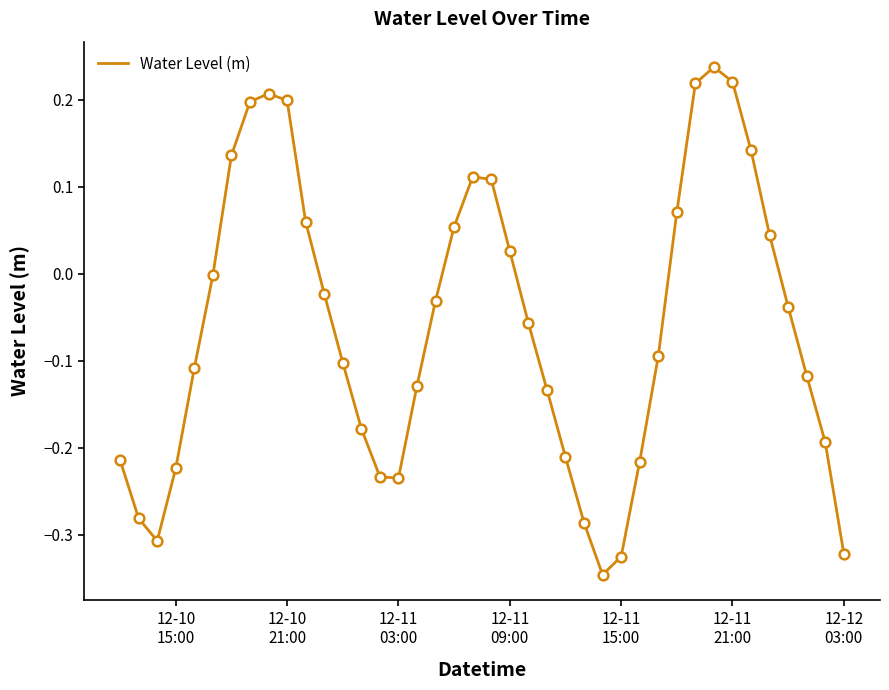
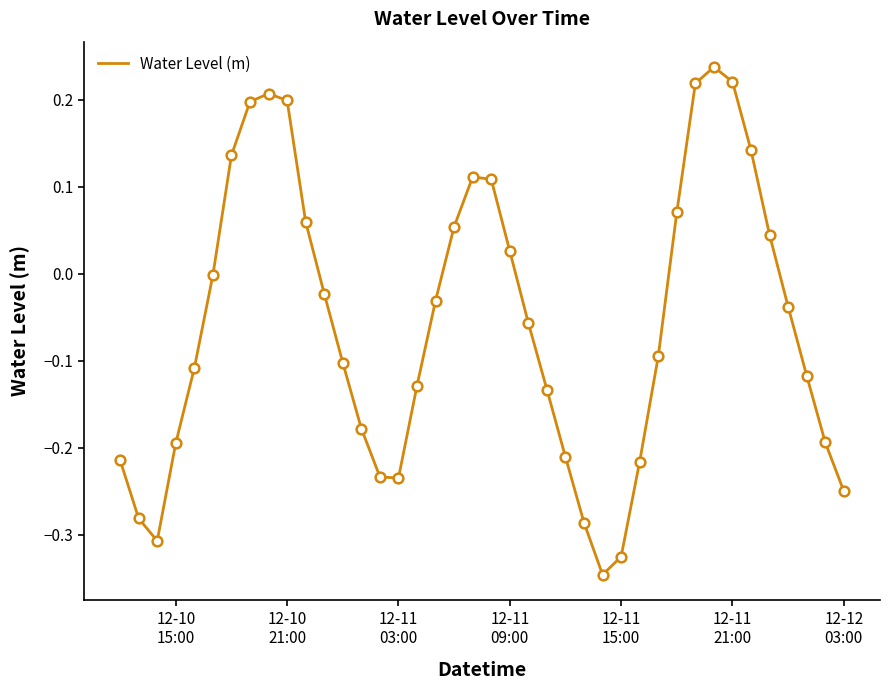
12-10 15:00: -0.22 -> -0.19
12-12 03:00: -0.32 -> -0.25
